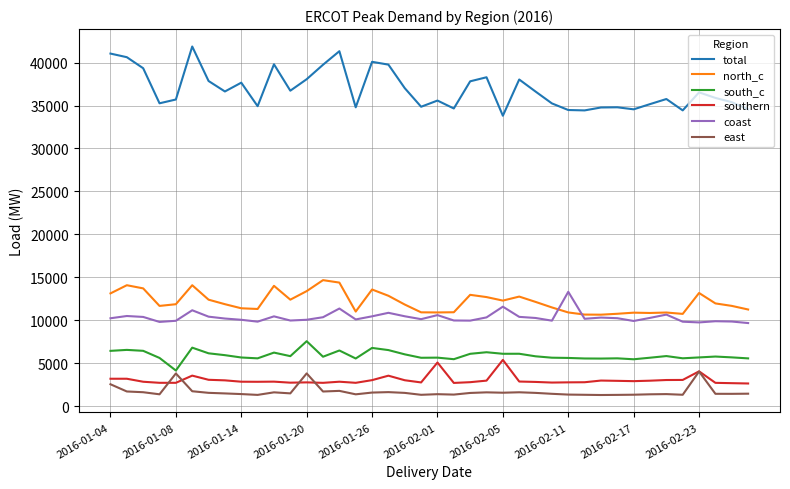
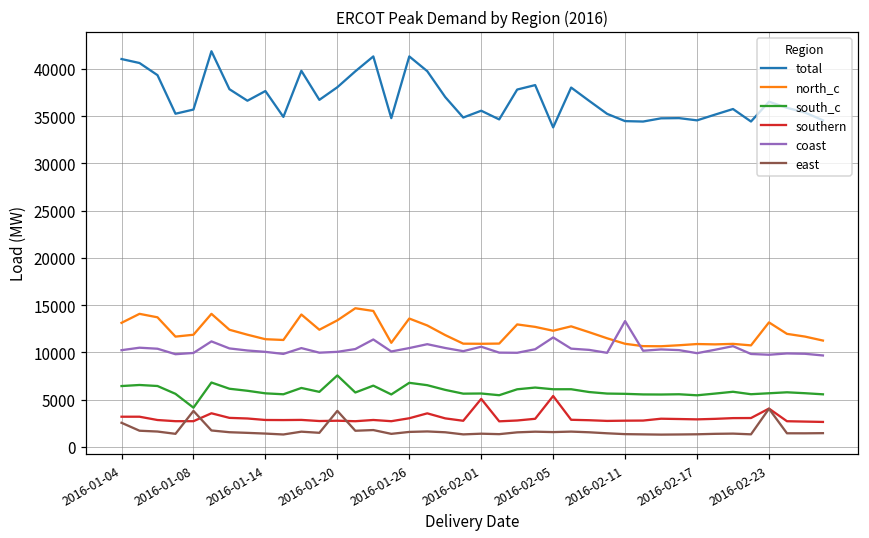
total, 2016-01-26: 40000 -> 41000
